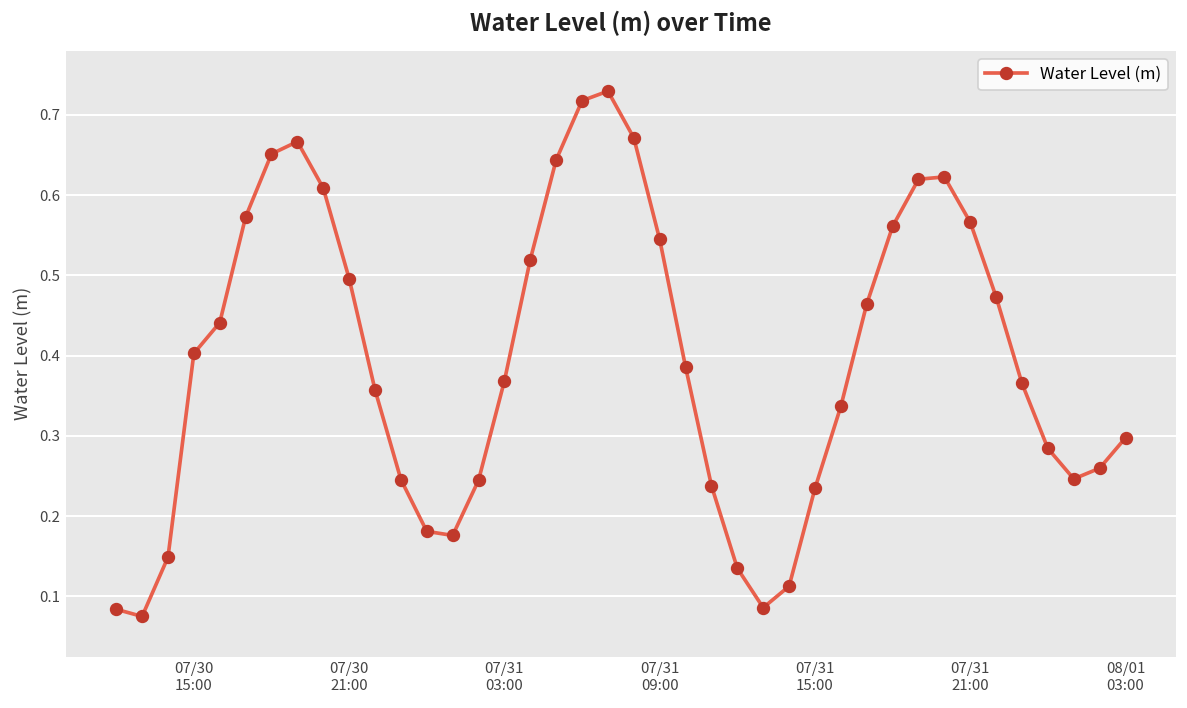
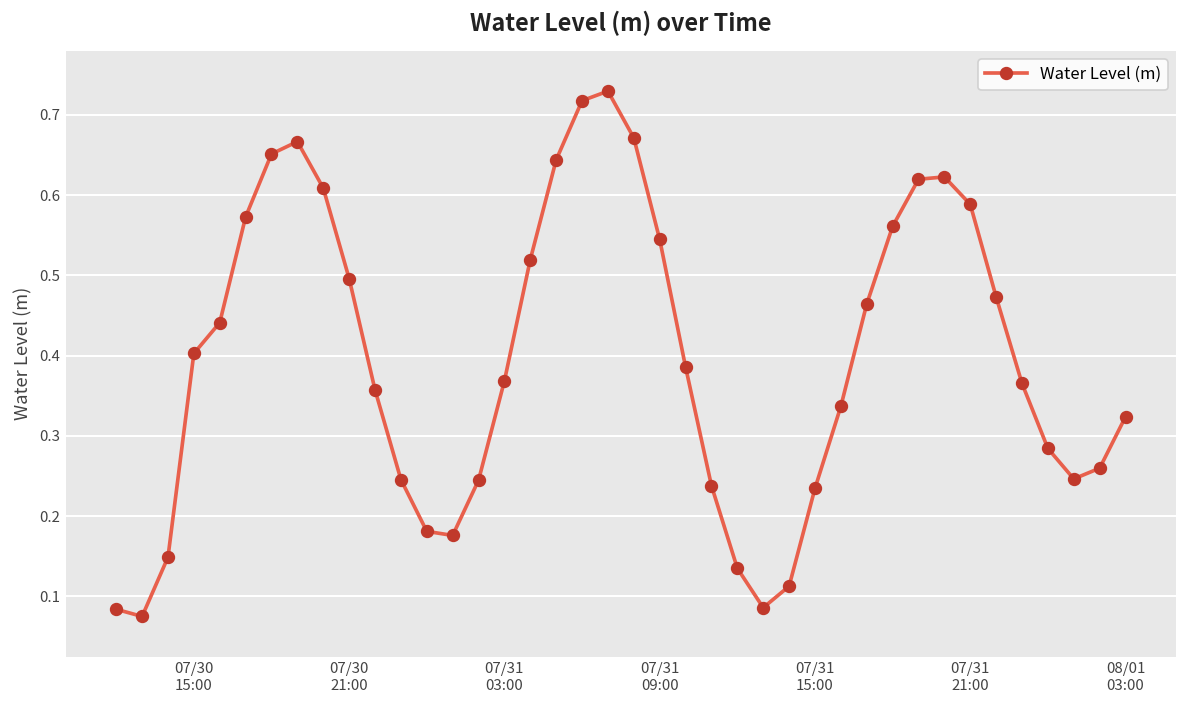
07/31 21:00: 0.57 -> 0.59
08/01 03:00: 0.30 -> 0.32
